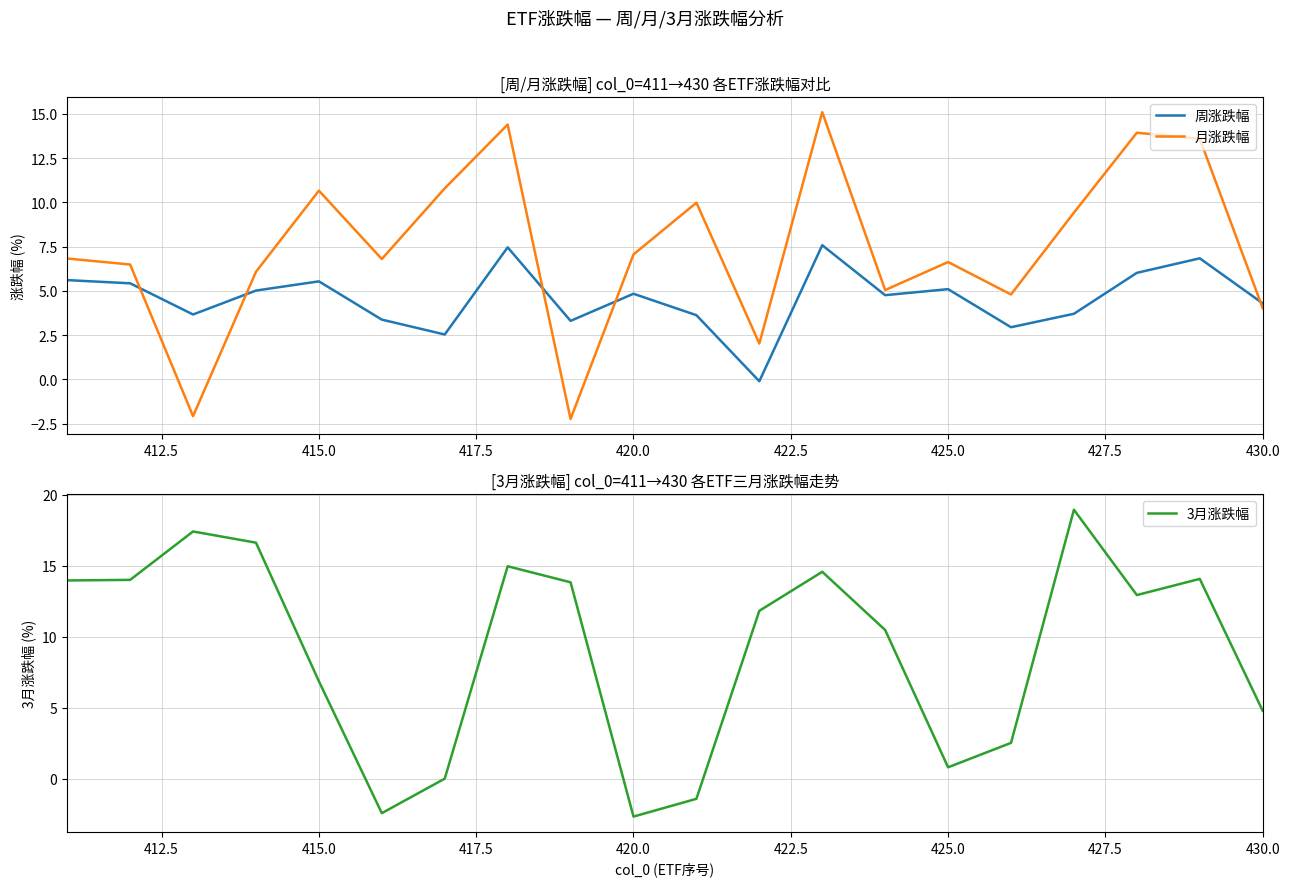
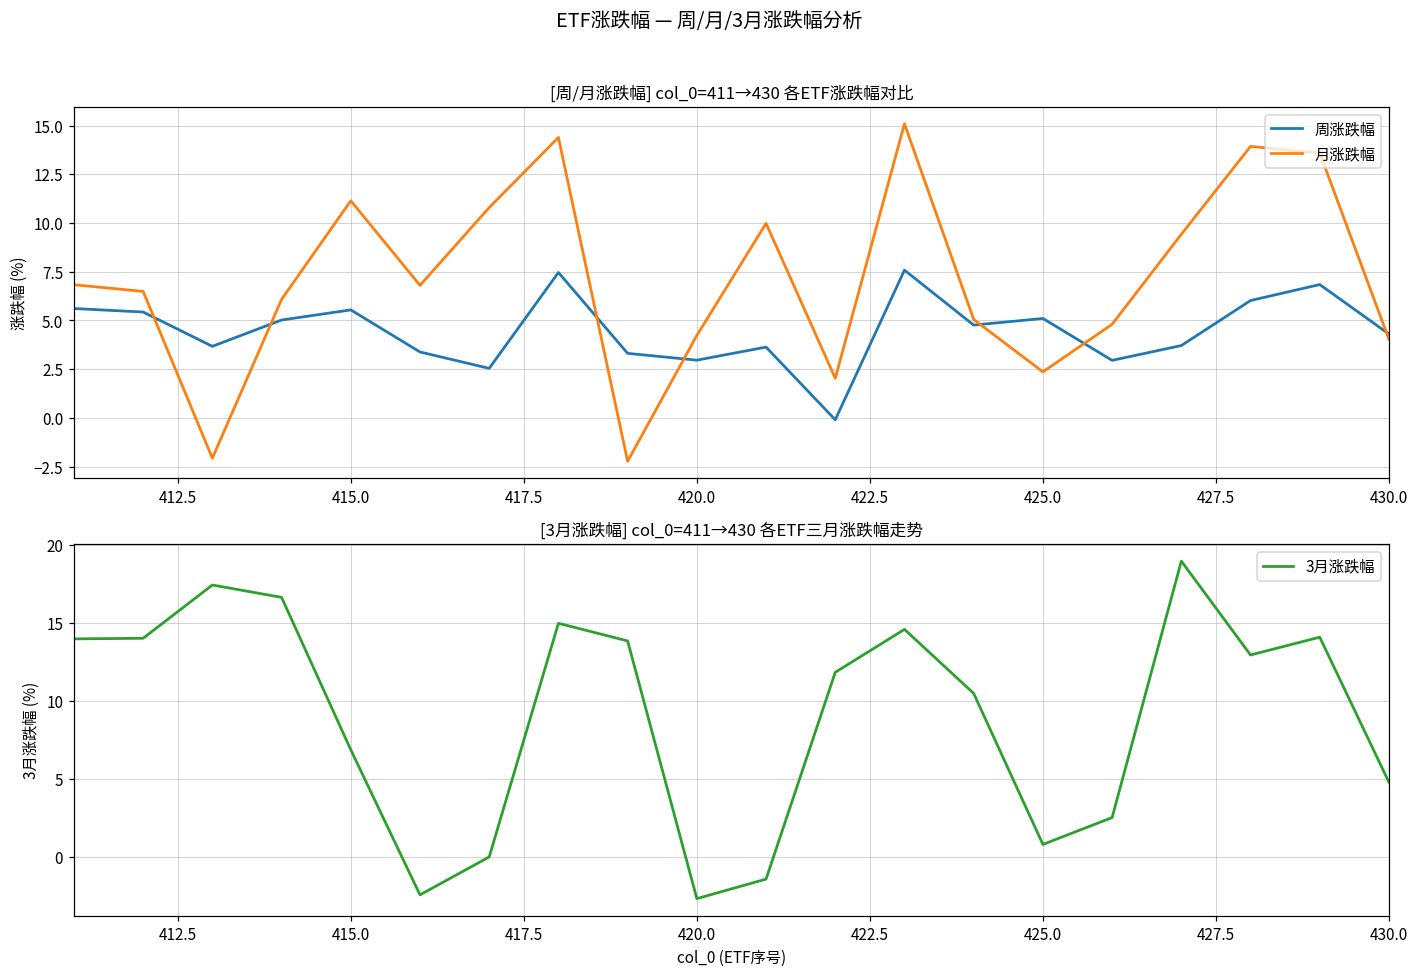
[周/月涨跌幅] col_0=411→430 各ETF涨跌幅对比, 月涨跌幅, 415.0: 10.7 -> 11.1
[周/月涨跌幅] col_0=411→430 各ETF涨跌幅对比, 周涨跌幅, 420.0: 4.8 -> 3.0
[周/月涨跌幅] col_0=411→430 各ETF涨跌幅对比, 月涨跌幅, 420.0: 7.1 -> 4.2
[周/月涨跌幅] col_0=411→430 各ETF涨跌幅对比, 月涨跌幅, 425.0: 6.6 -> 2.4
